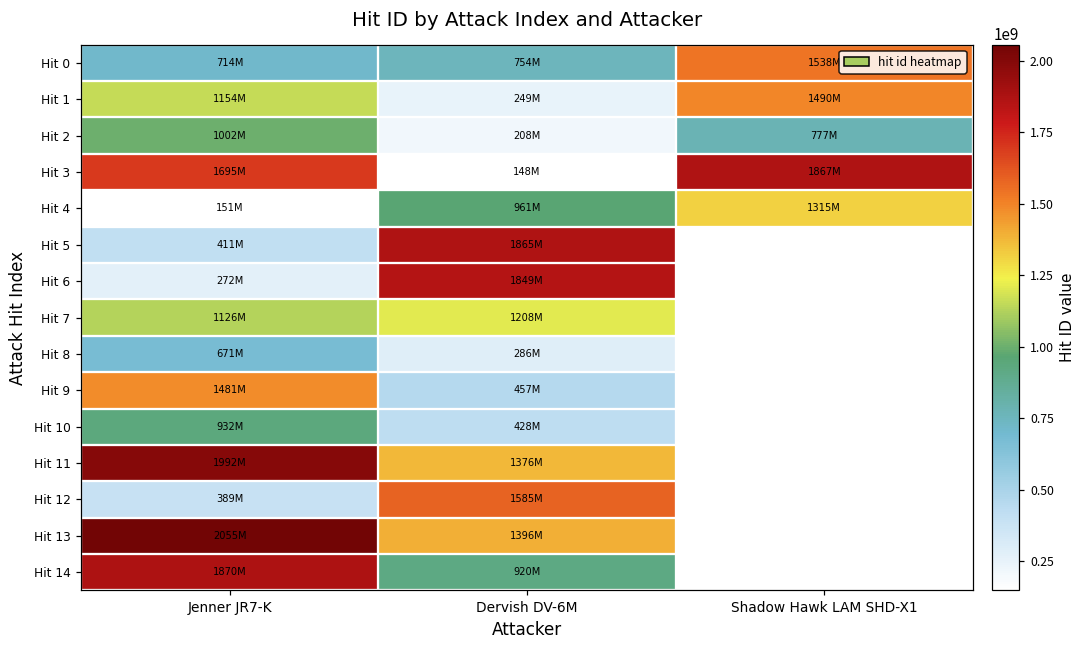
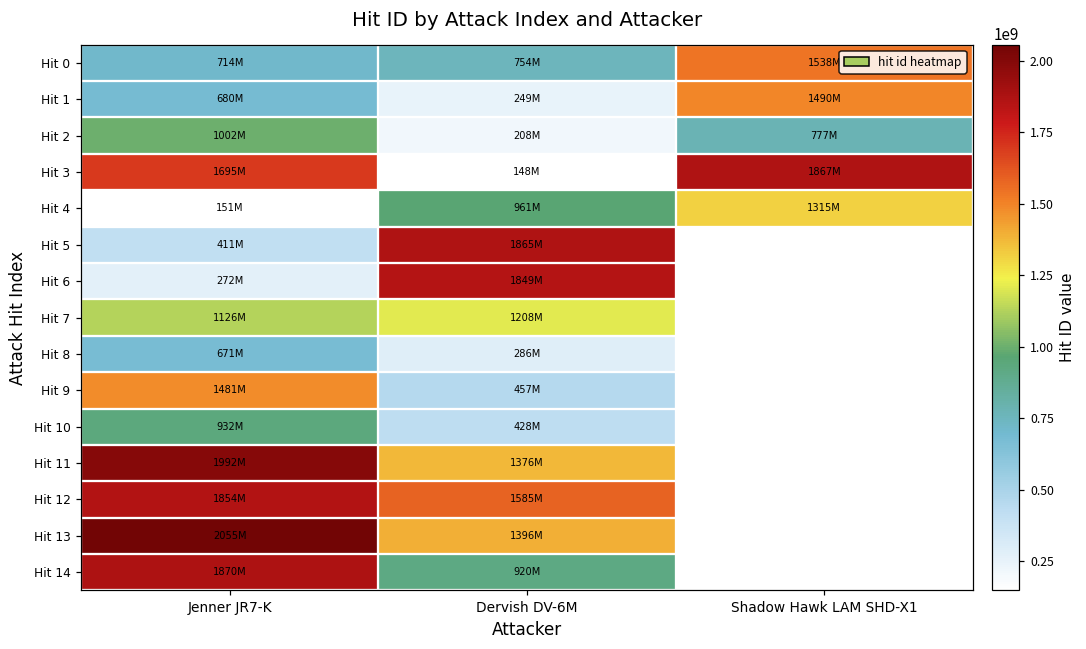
Hit 1, Jenner JR7-K: 1154M -> 680M
Hit 12, Jenner JR7-K: 389M -> 1854M
